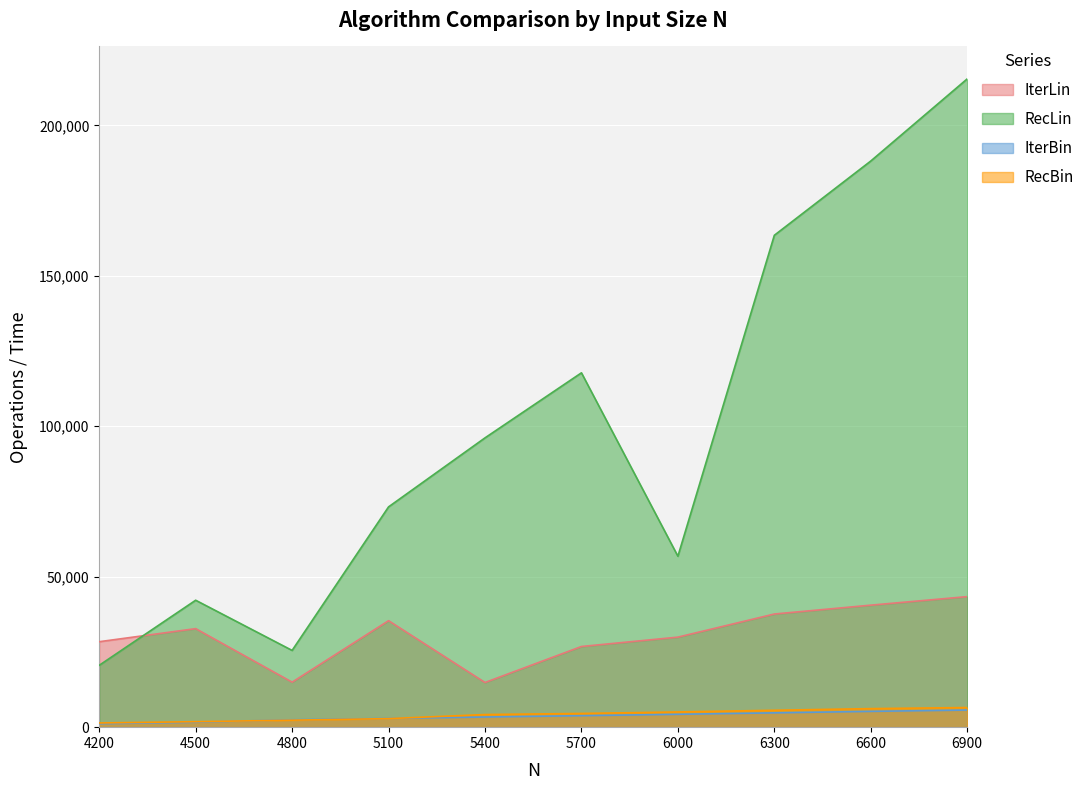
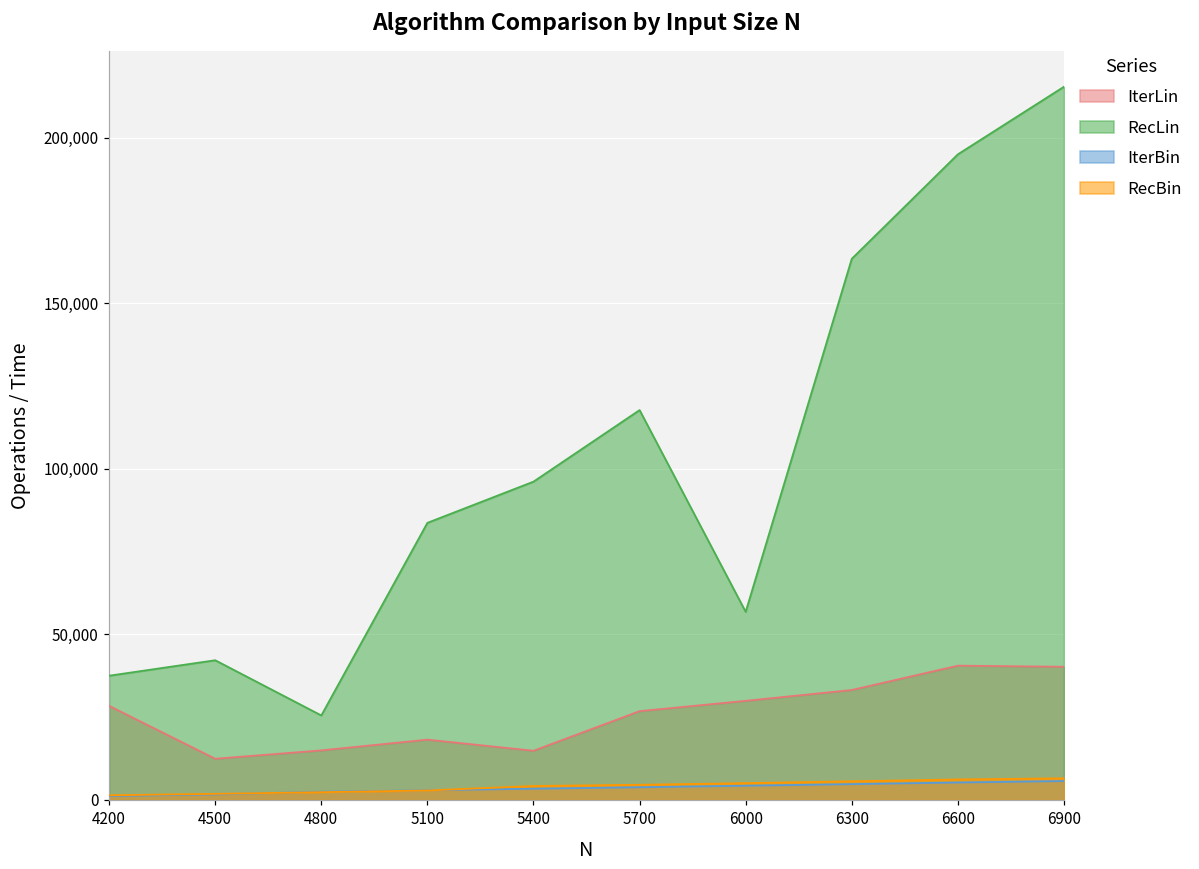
RecLin, 4200: 21,000 -> 38,000
IterLin, 4500: 33,000 -> 12,000
IterLin, 5100: 35,000 -> 18,000
RecLin, 5100: 73,000 -> 84,000
IterLin, 6300: 38,000 -> 33,000
RecLin, 6600: 188,000 -> 195,000
IterLin, 6900: 43,000 -> 40,000
